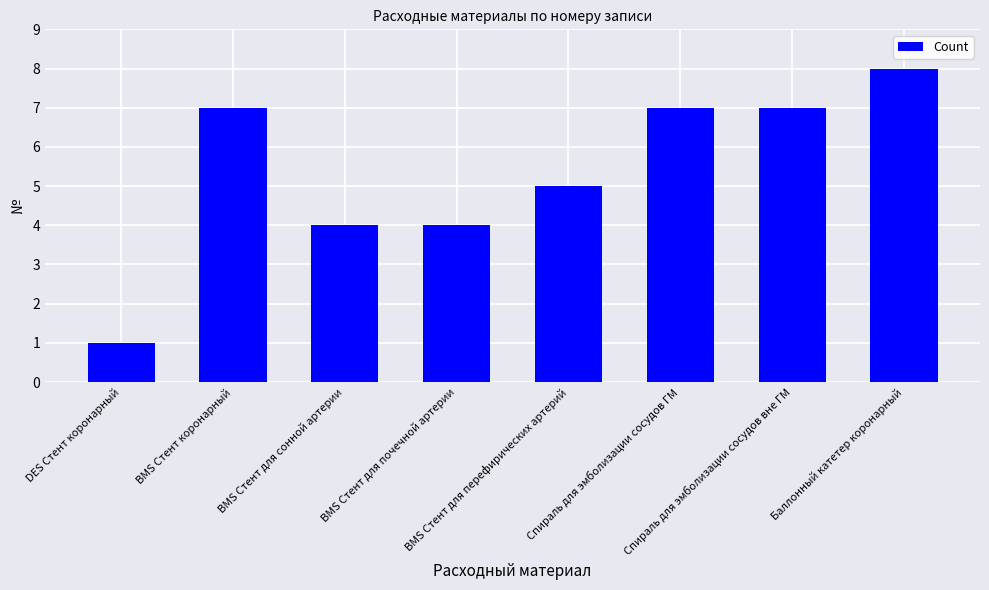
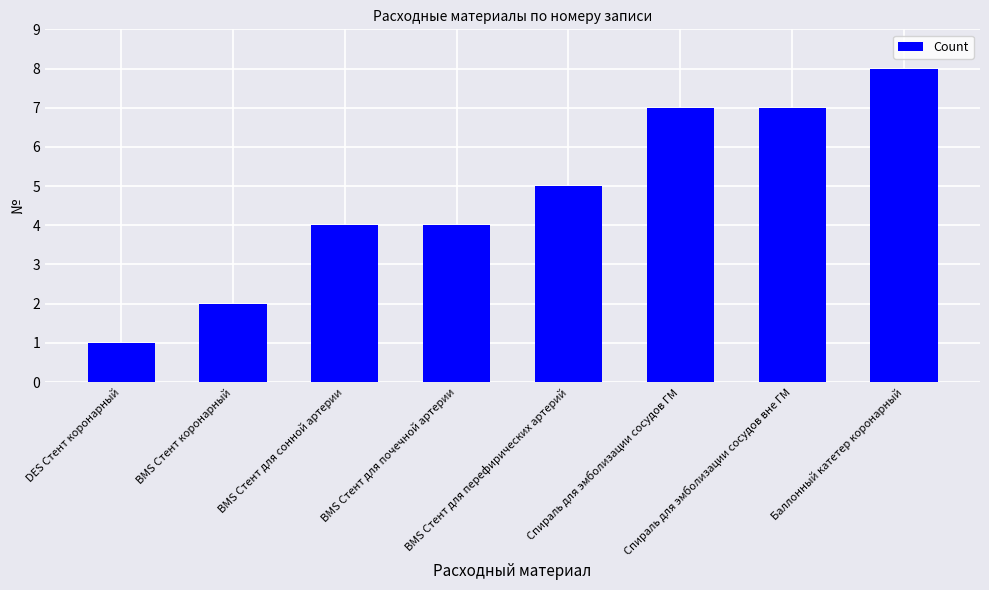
BMS Стент коронарный: 7 -> 2
